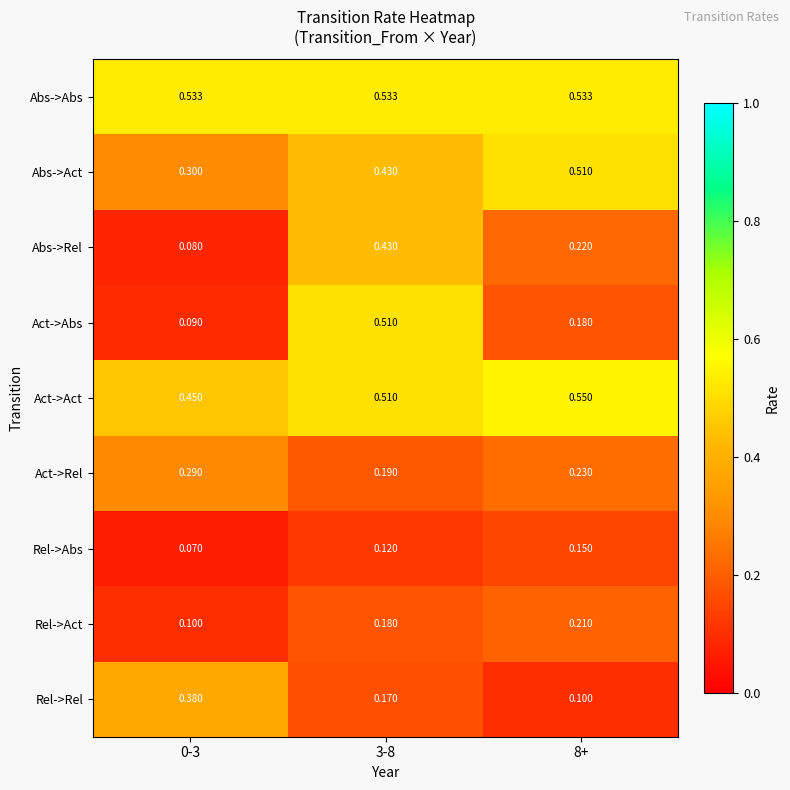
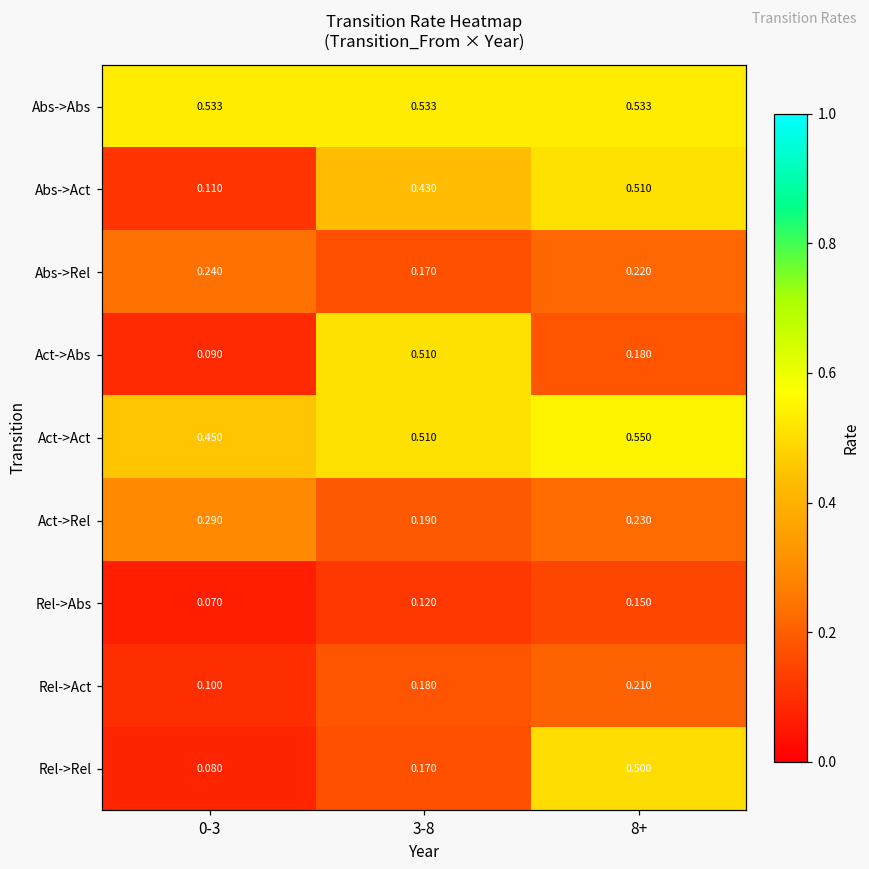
Abs->Act, 0-3: 0.300 -> 0.110
Abs->Rel, 0-3: 0.080 -> 0.240
Abs->Rel, 3-8: 0.430 -> 0.170
Rel->Rel, 0-3: 0.380 -> 0.080
Rel->Rel, 8+: 0.100 -> 0.500
